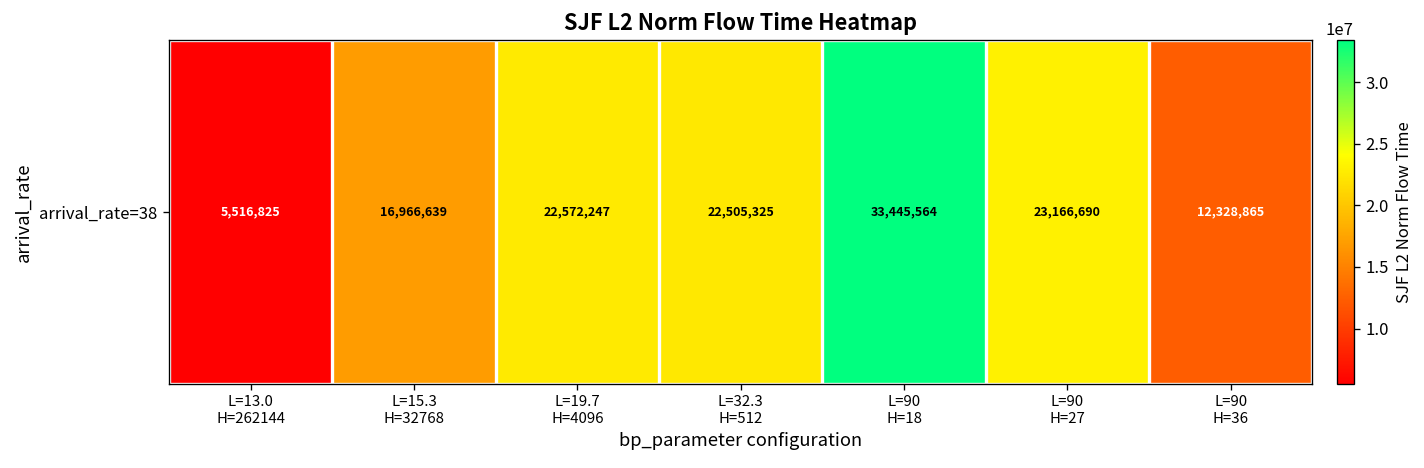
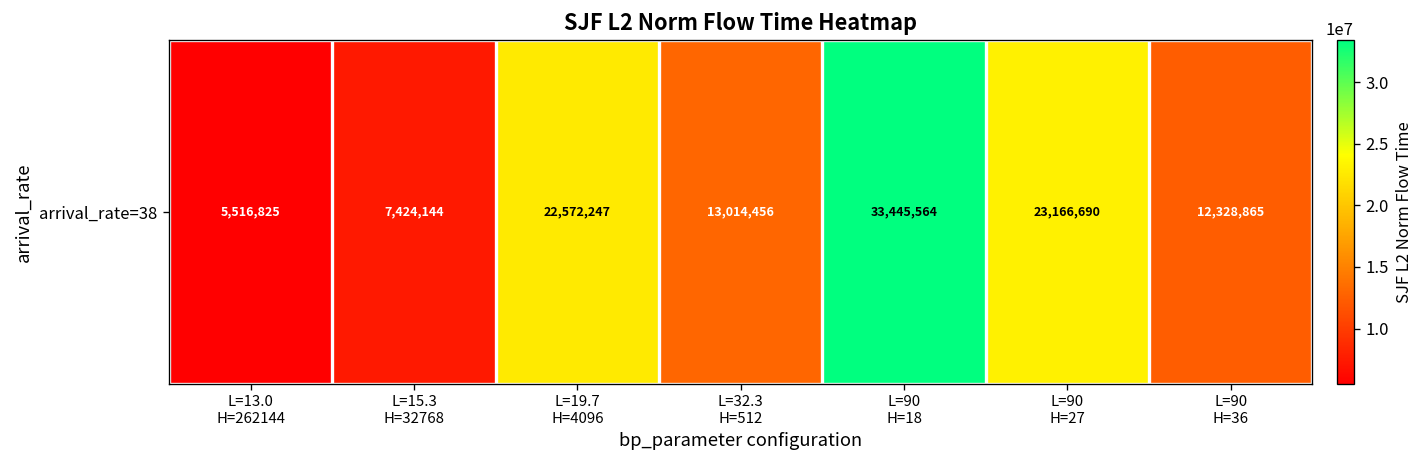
arrival_rate=38, L=15.3 H=32768: 16,966,639 -> 7,424,144
arrival_rate=38, L=32.3 H=512: 22,505,325 -> 13,014,456
